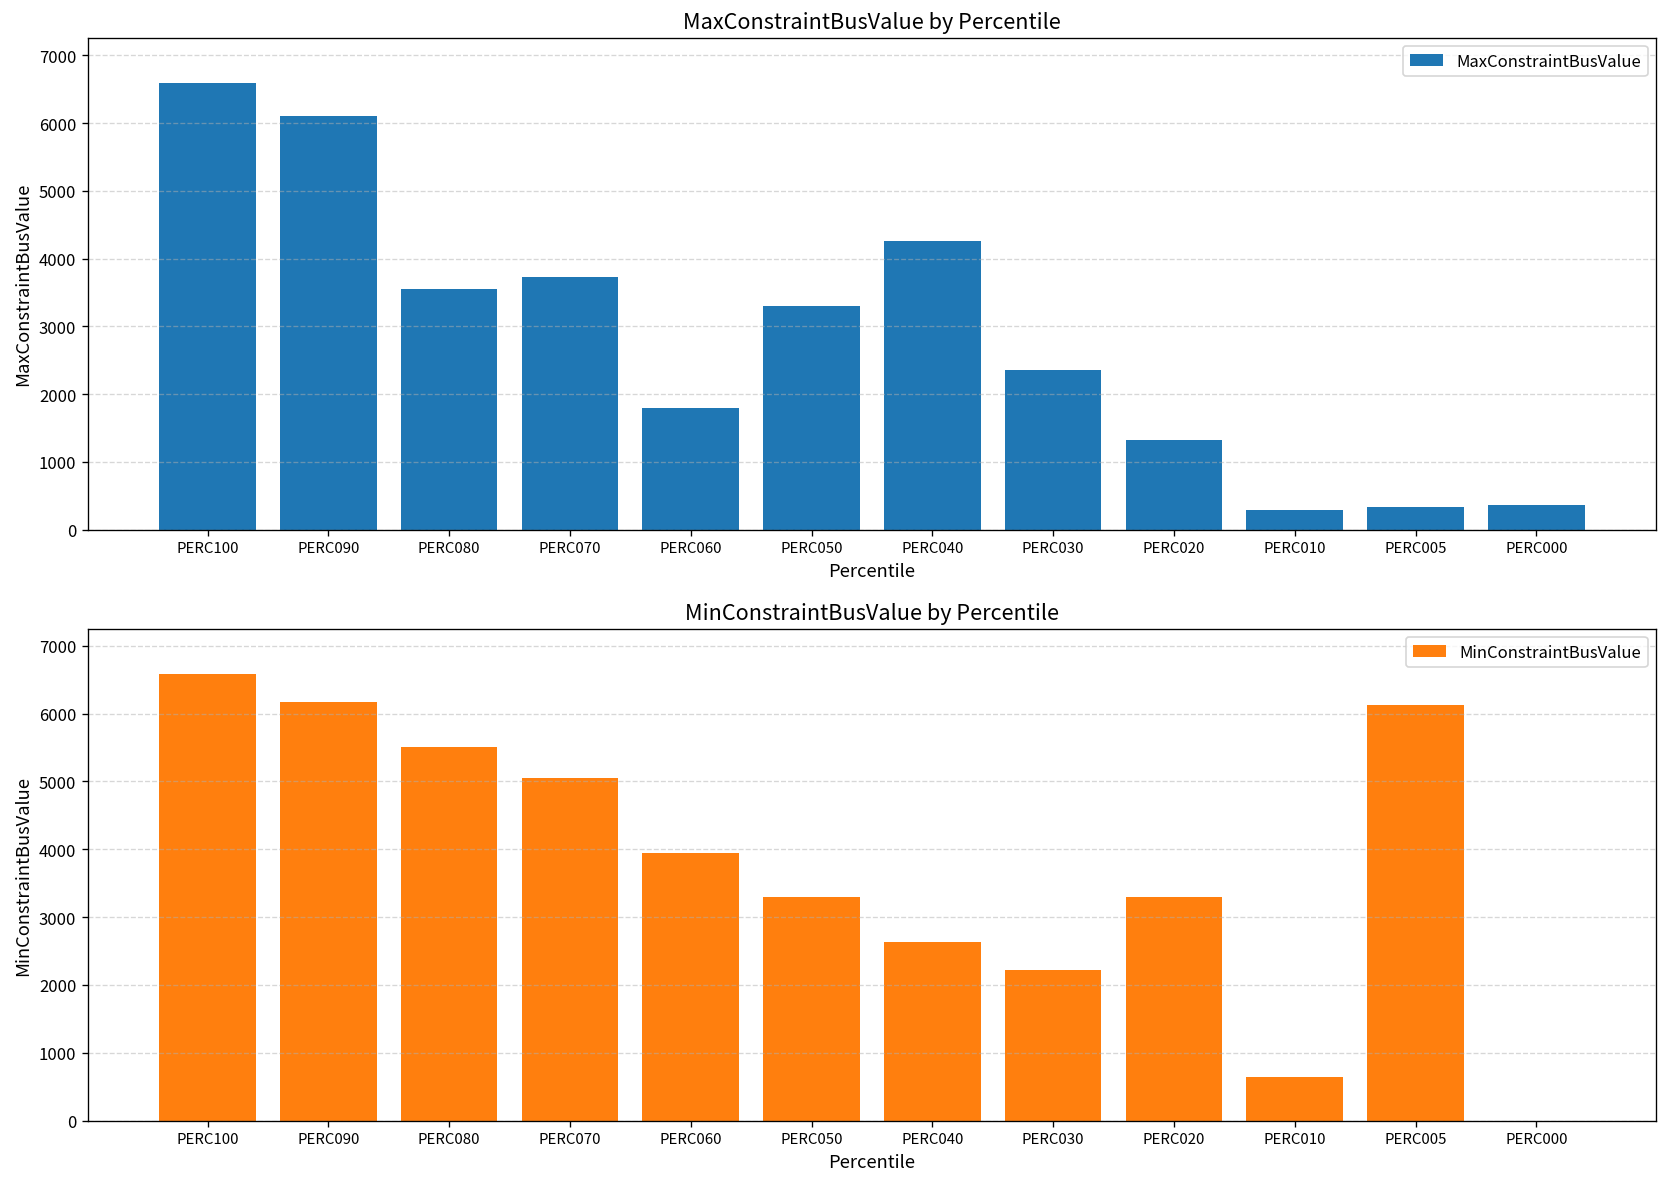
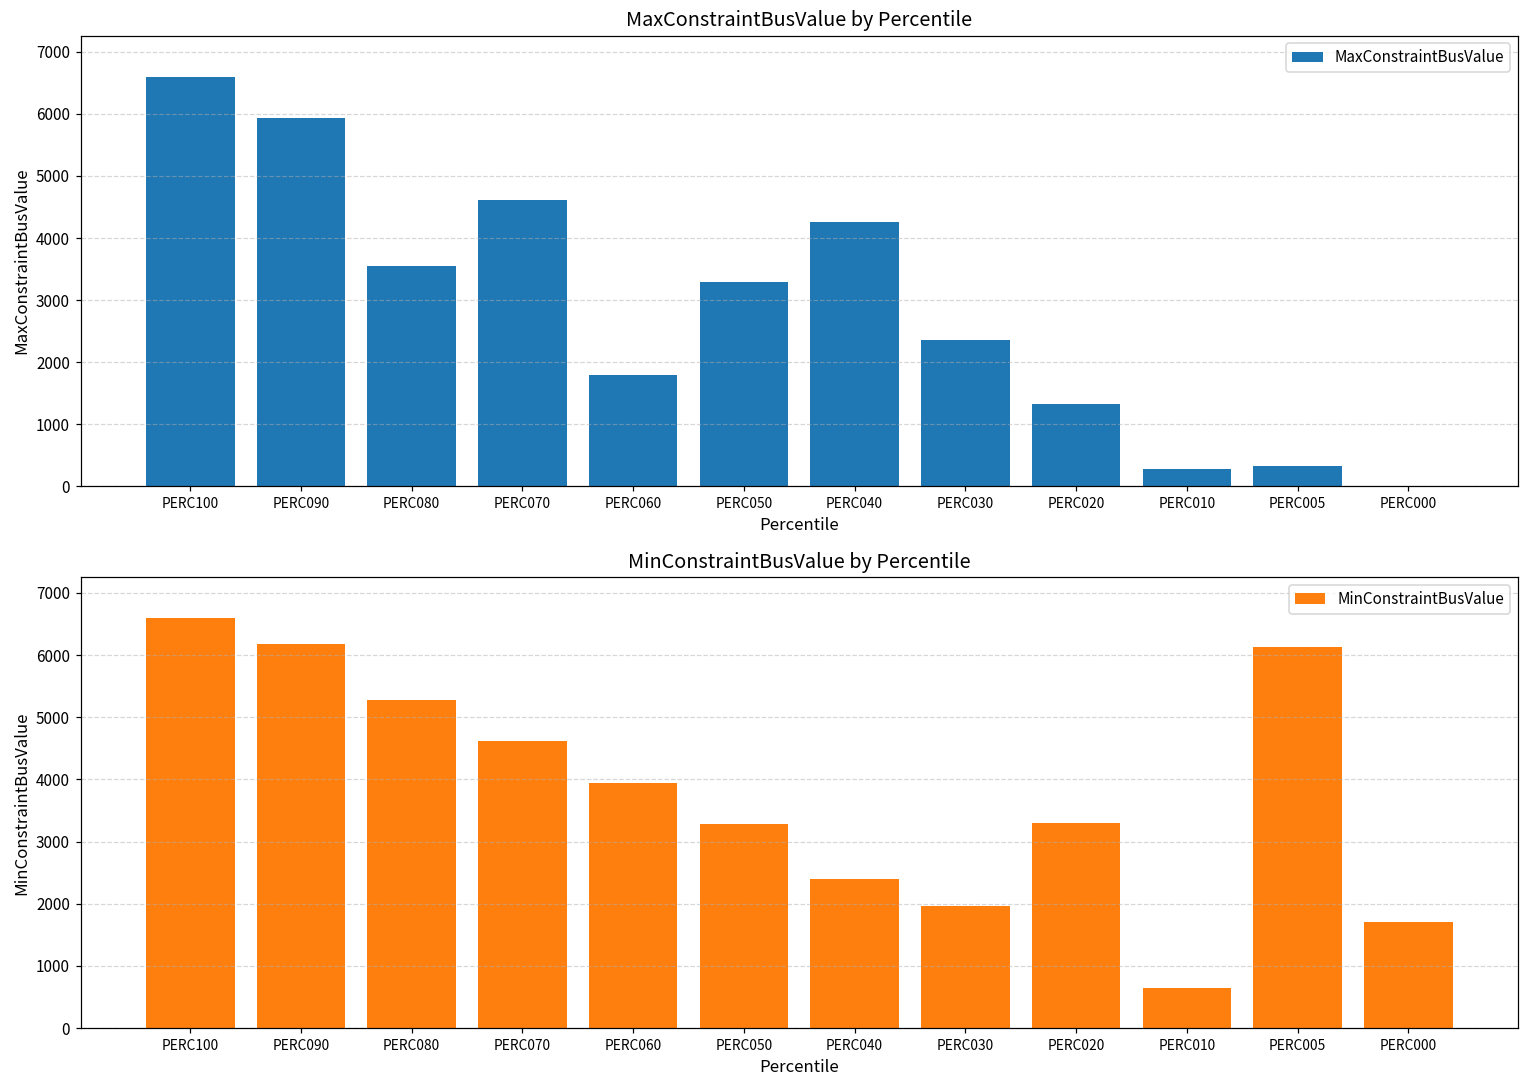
MaxConstraintBusValue by Percentile, PERC090: 6100 -> 5900
MaxConstraintBusValue by Percentile, PERC070: 3700 -> 4600
MaxConstraintBusValue by Percentile, PERC000: 400 -> 0
MinConstraintBusValue by Percentile, PERC080: 5500 -> 5300
MinConstraintBusValue by Percentile, PERC070: 5100 -> 4600
MinConstraintBusValue by Percentile, PERC040: 2600 -> 2400
MinConstraintBusValue by Percentile, PERC030: 2200 -> 2000
MinConstraintBusValue by Percentile, PERC000: 0 -> 1700
